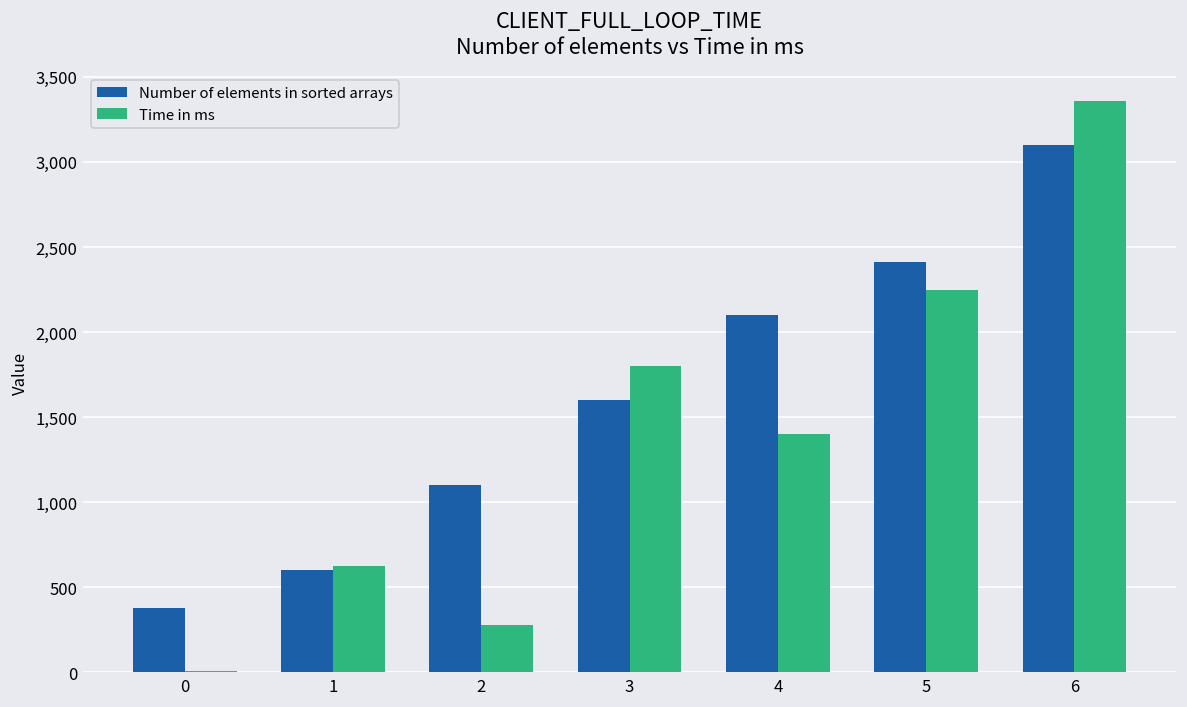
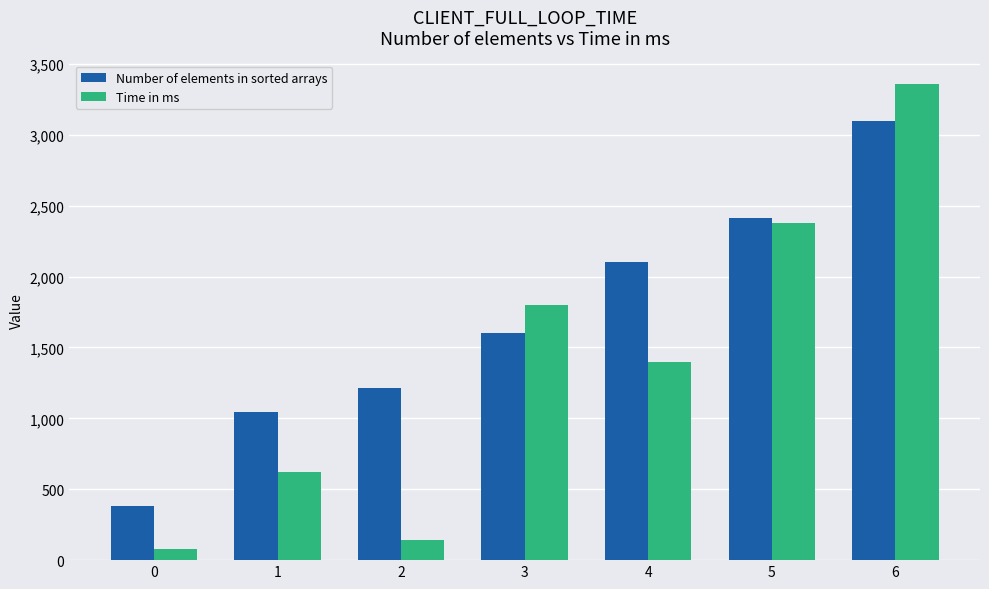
Time in ms, 0: 10 -> 80
Number of elements in sorted arrays, 1: 600 -> 1,050
Number of elements in sorted arrays, 2: 1,100 -> 1,210
Time in ms, 2: 280 -> 140
Time in ms, 5: 2,240 -> 2,380
